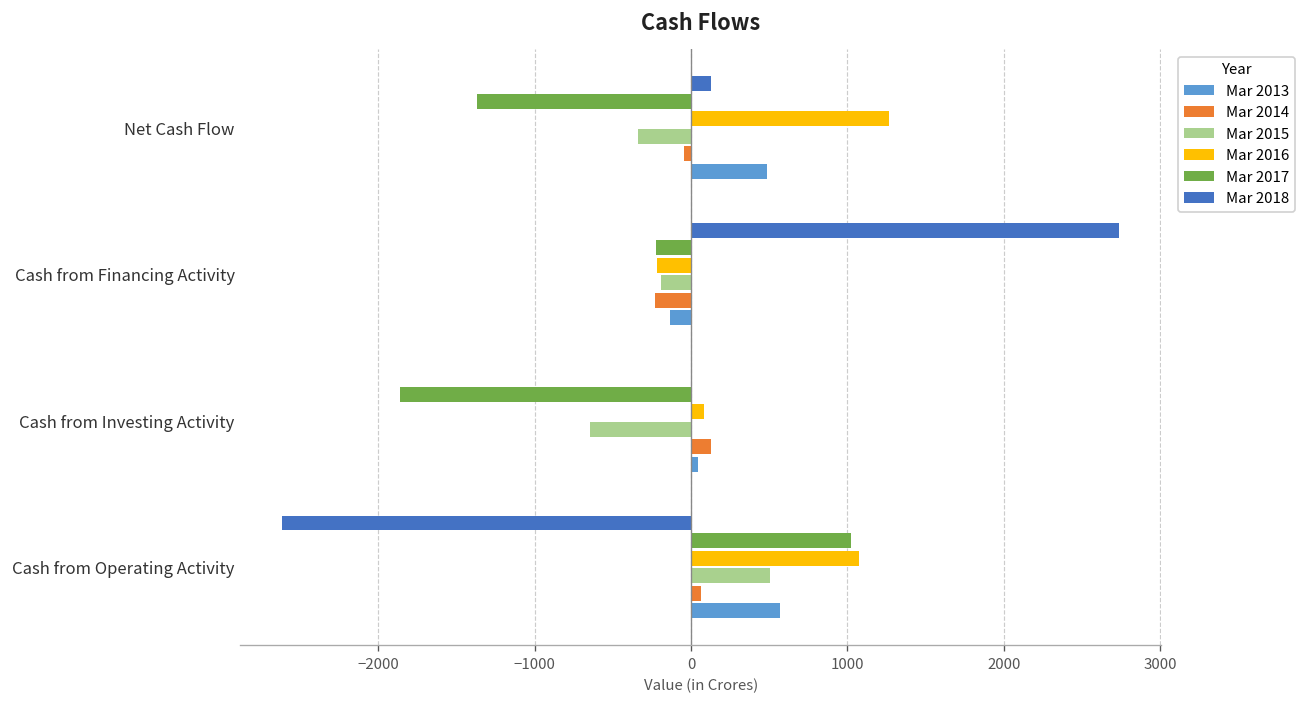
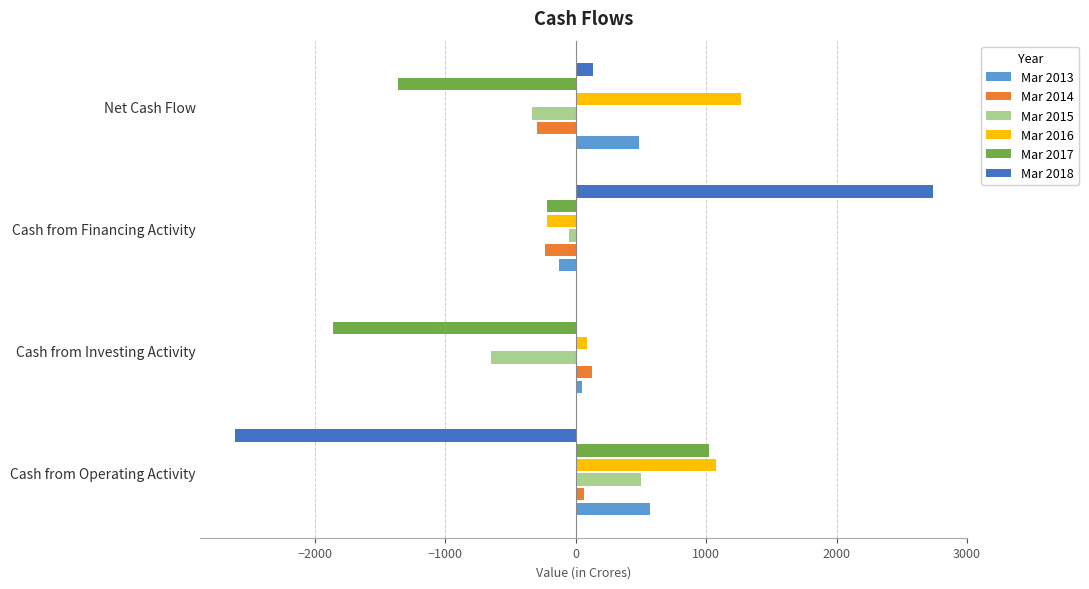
Mar 2014, Net Cash Flow: -40 -> -300
Mar 2015, Cash from Financing Activity: -190 -> -50
